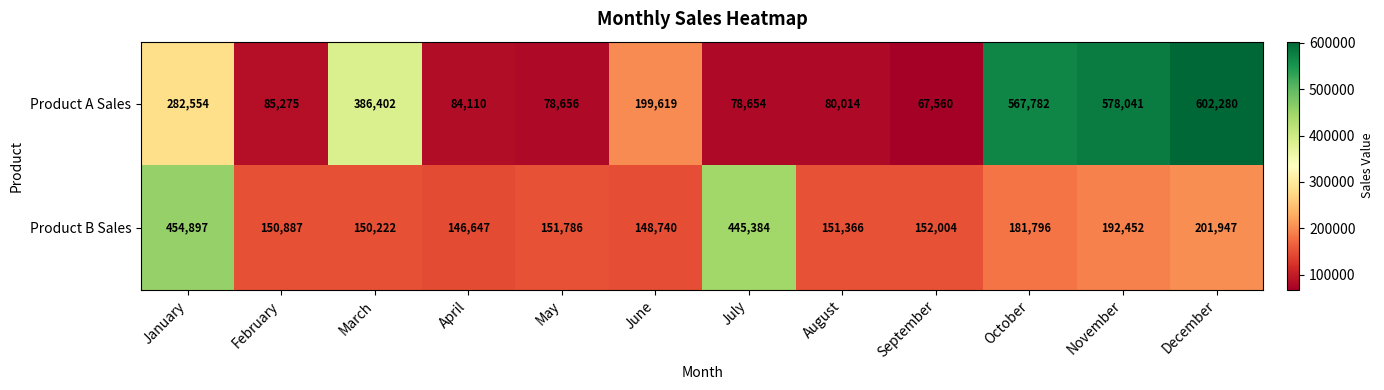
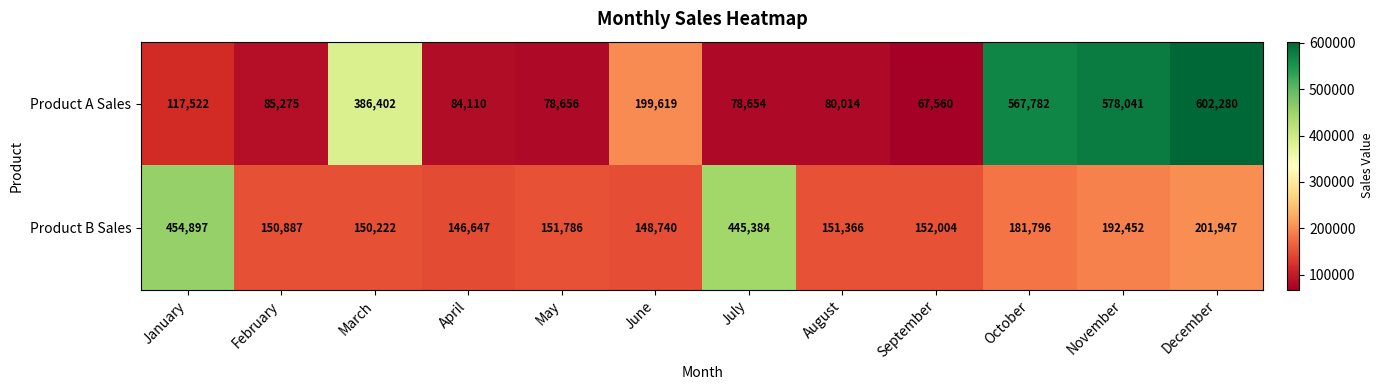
Product A Sales, January: 282,554 -> 117,522
